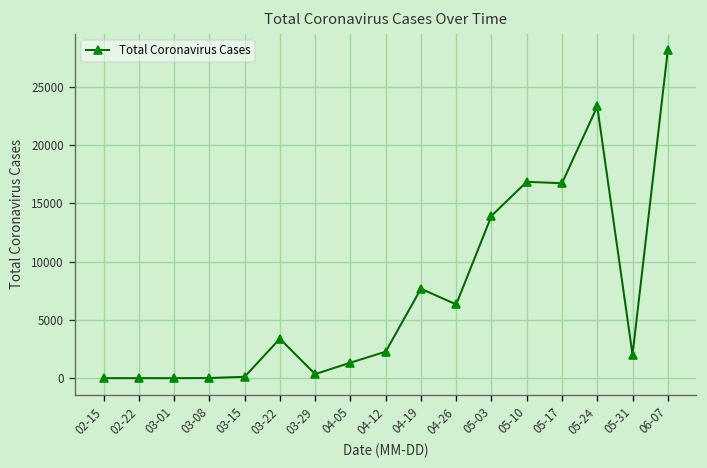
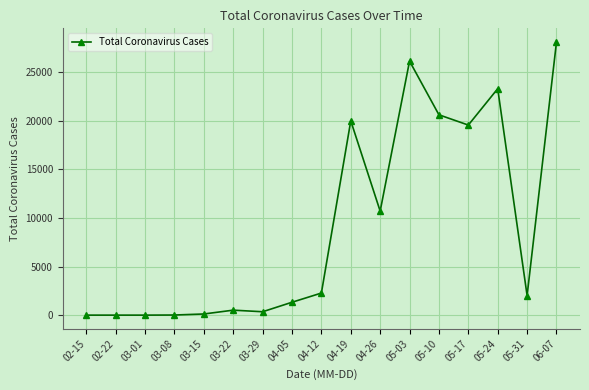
03-22: 3000 -> 1000
04-19: 8000 -> 20000
04-26: 6000 -> 11000
05-03: 14000 -> 26000
05-10: 17000 -> 21000
05-17: 17000 -> 20000
